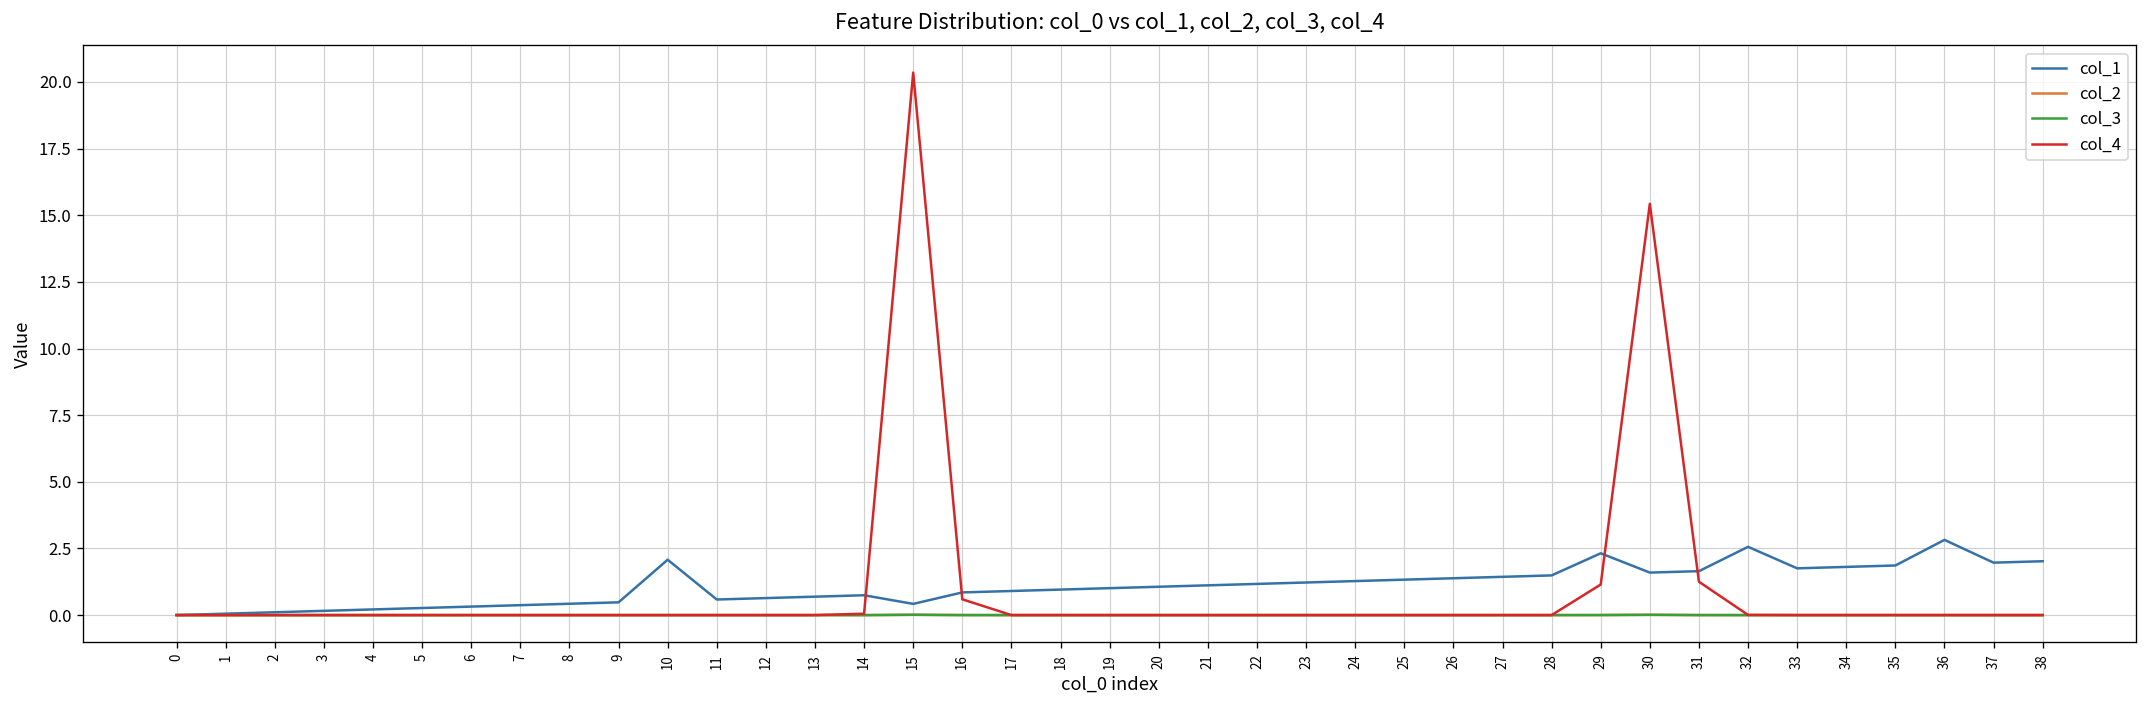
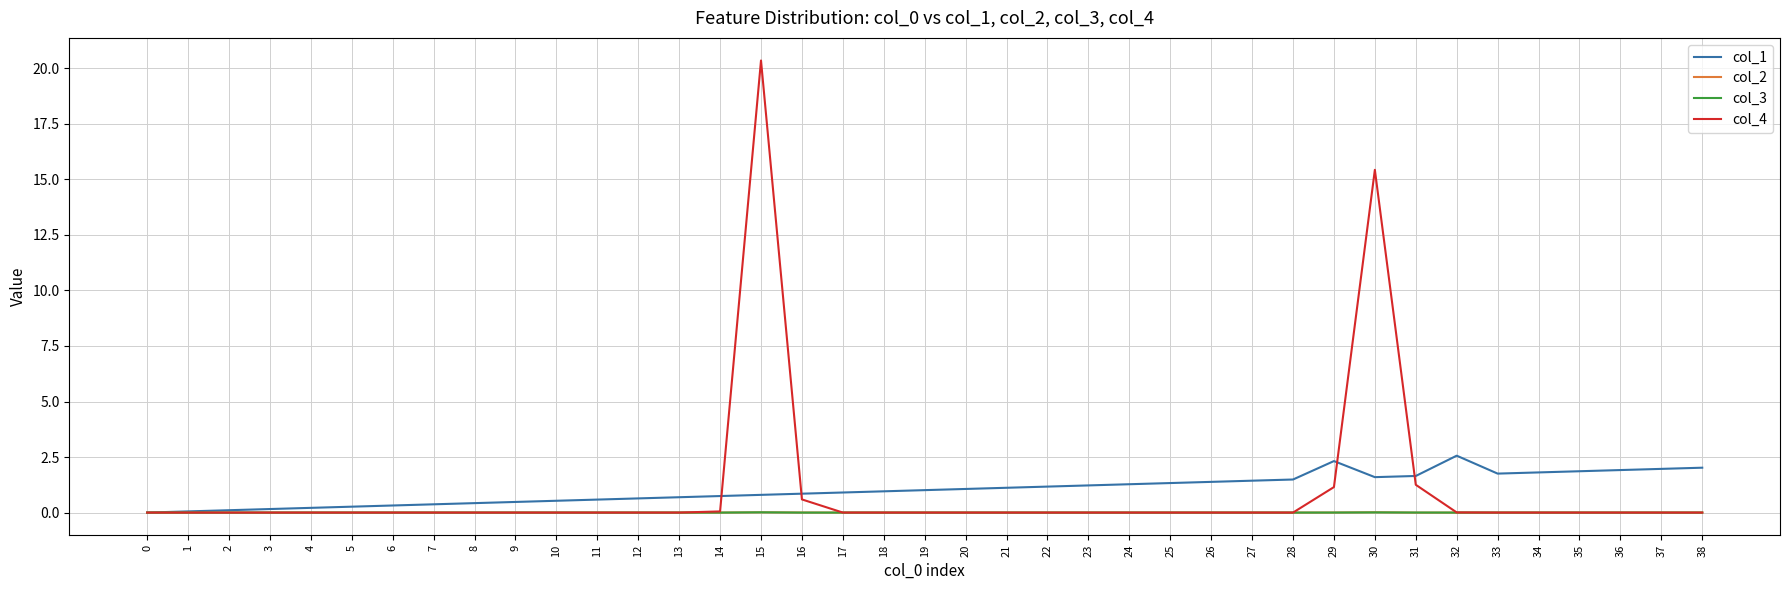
col_1, 10: 2.1 -> 0.5
col_1, 15: 0.4 -> 0.8
col_1, 36: 2.8 -> 1.9
